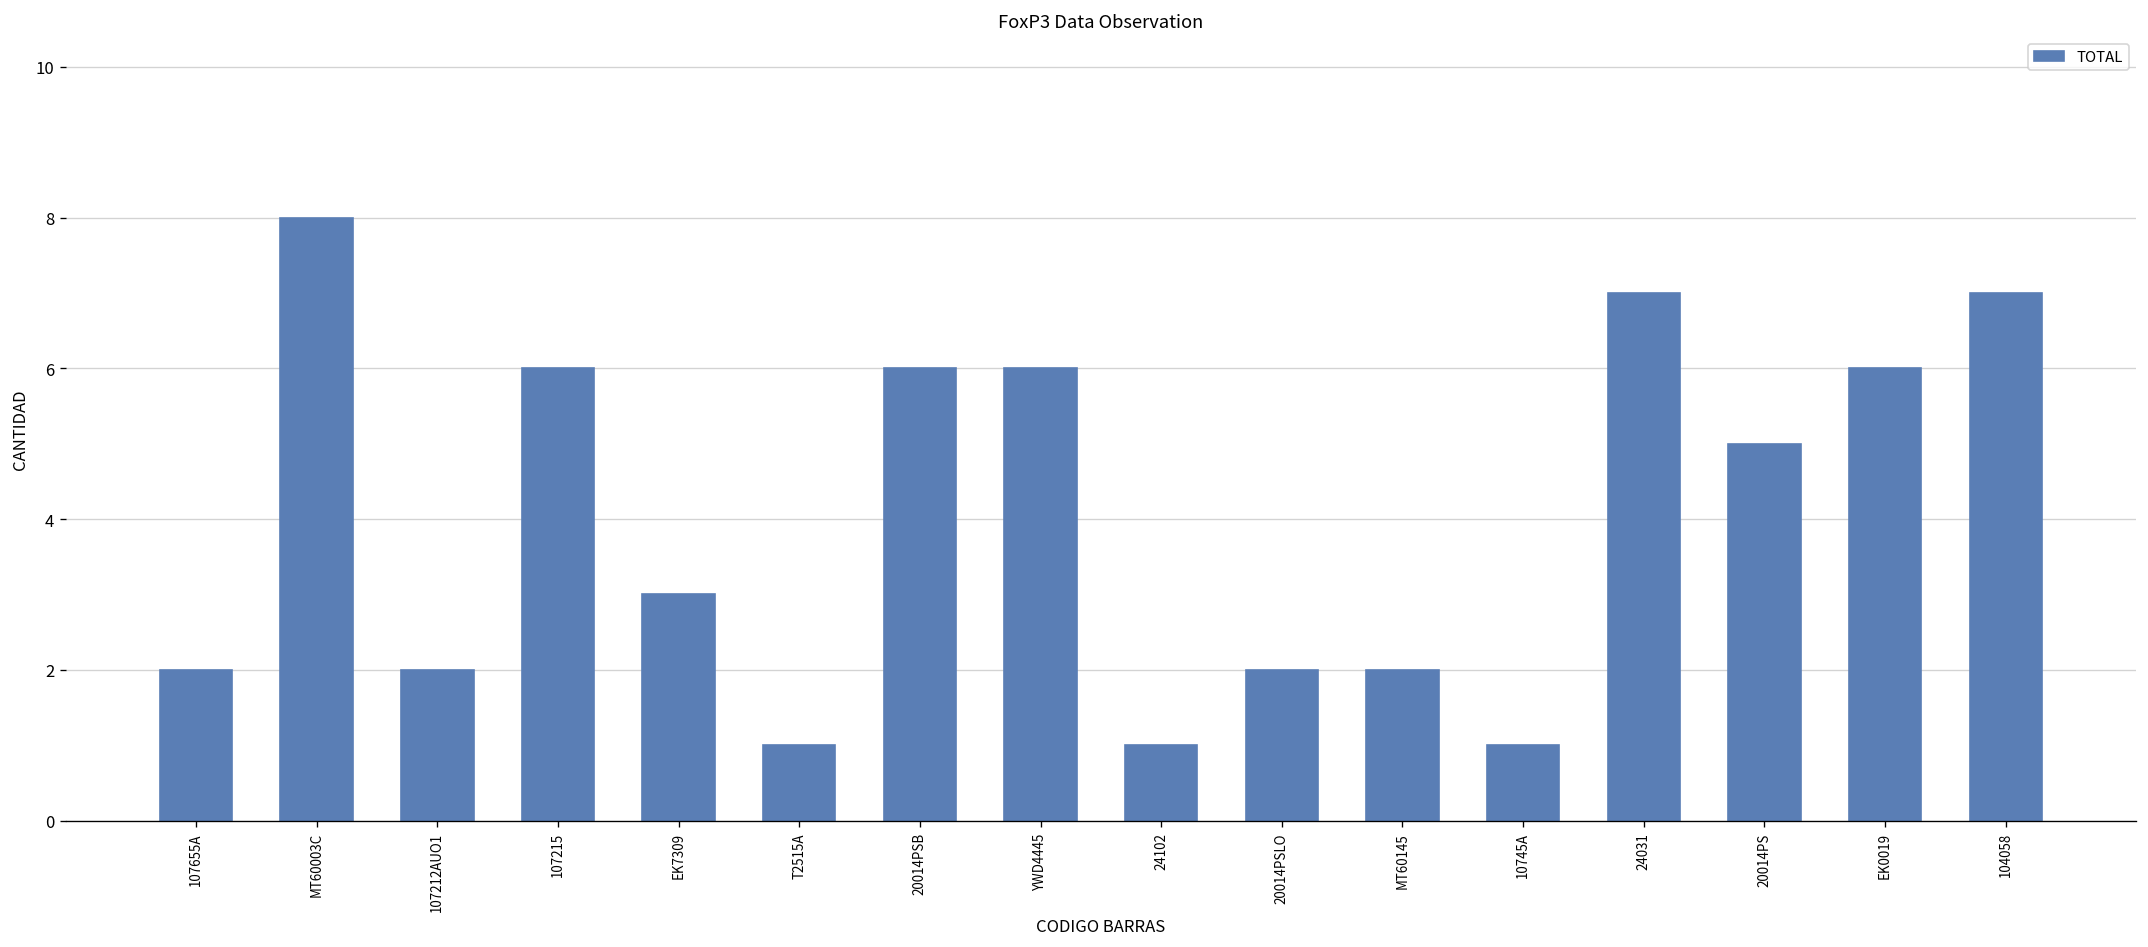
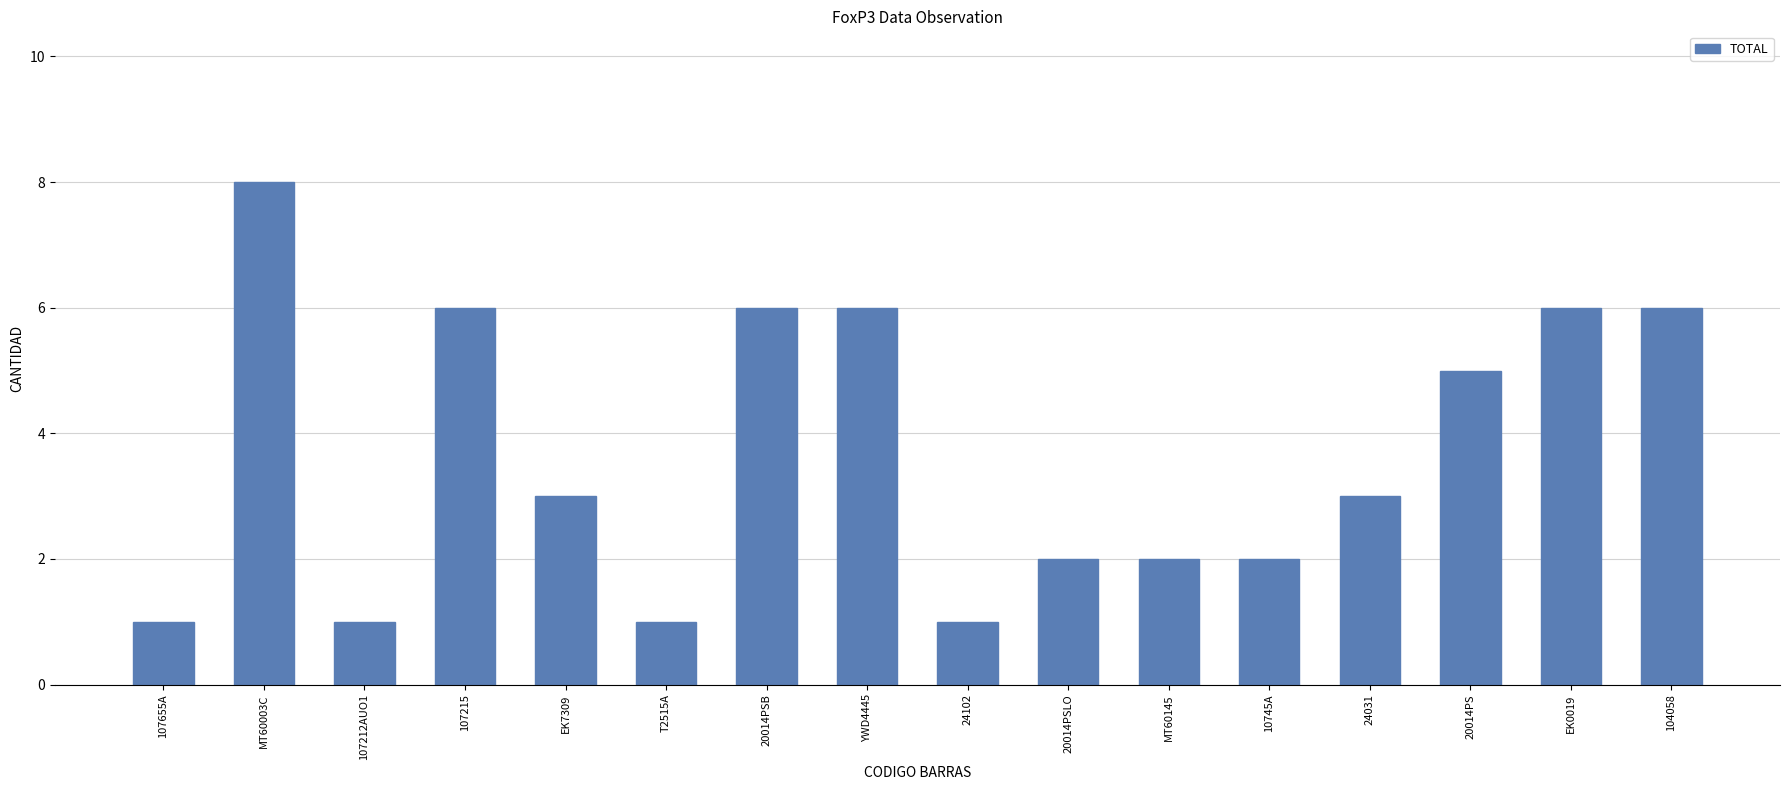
107655A: 2 -> 1
107212AUO1: 2 -> 1
10745A: 1 -> 2
24031: 7 -> 3
104058: 7 -> 6
